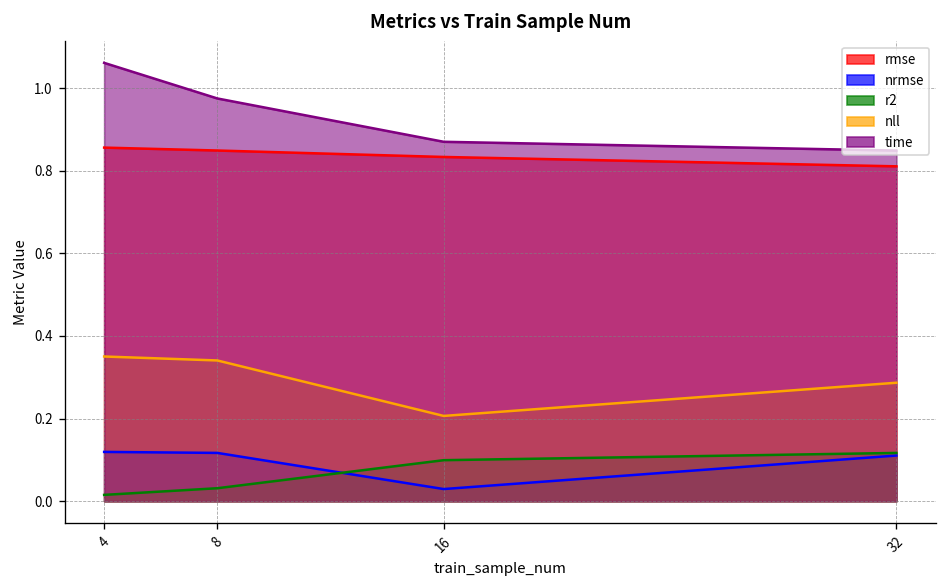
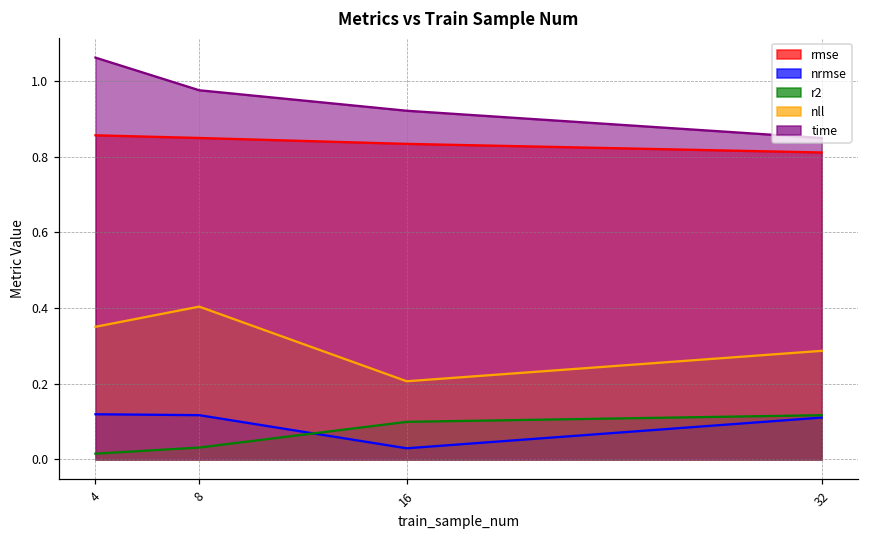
nll, 8: 0.34 -> 0.40
time, 16: 0.87 -> 0.92
